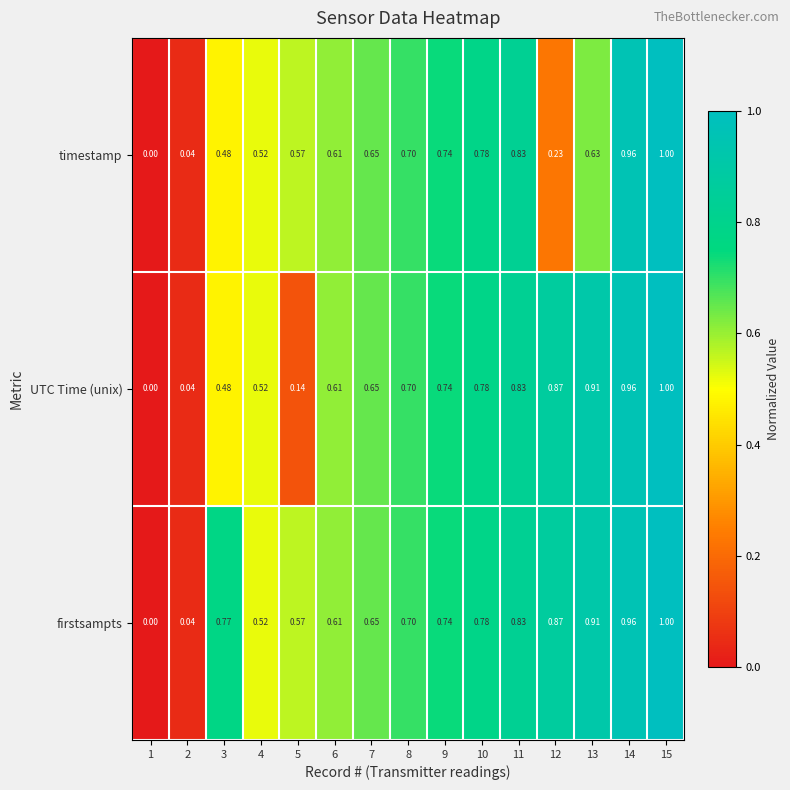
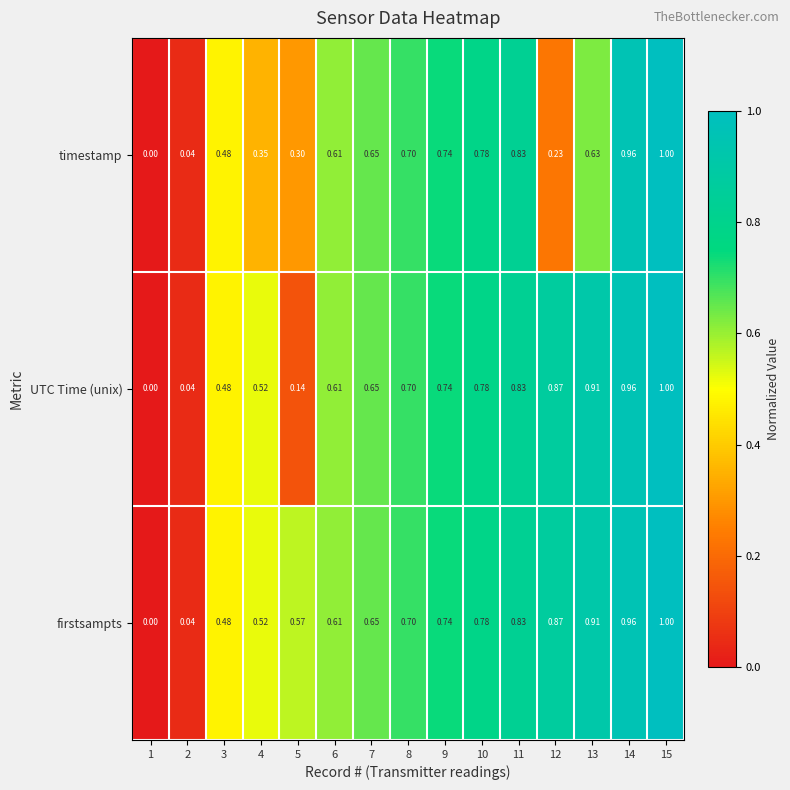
timestamp, 4: 0.52 -> 0.35
timestamp, 5: 0.57 -> 0.30
firstsampts, 3: 0.77 -> 0.48
